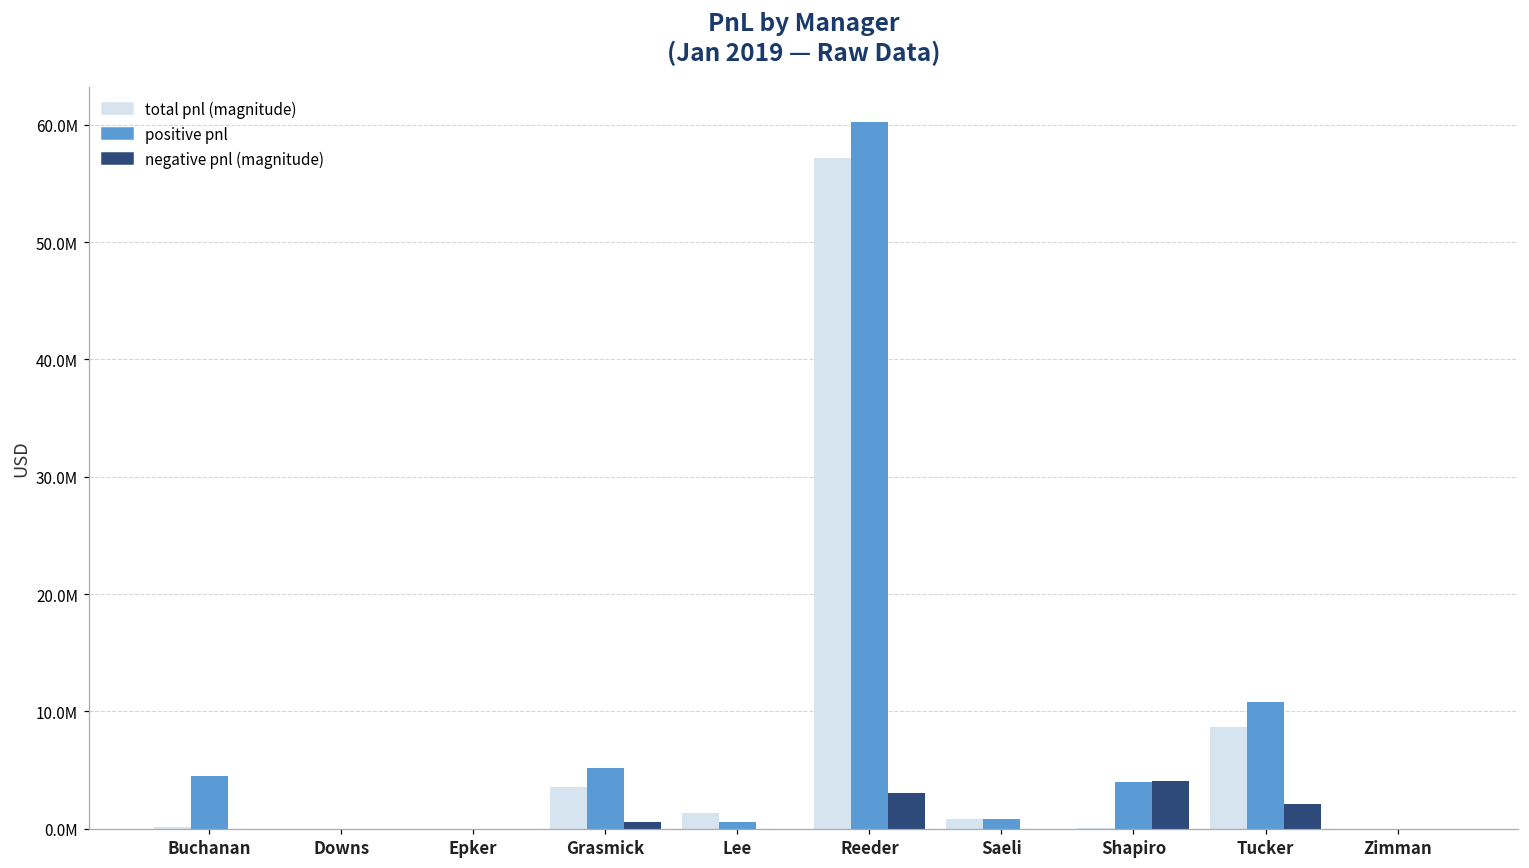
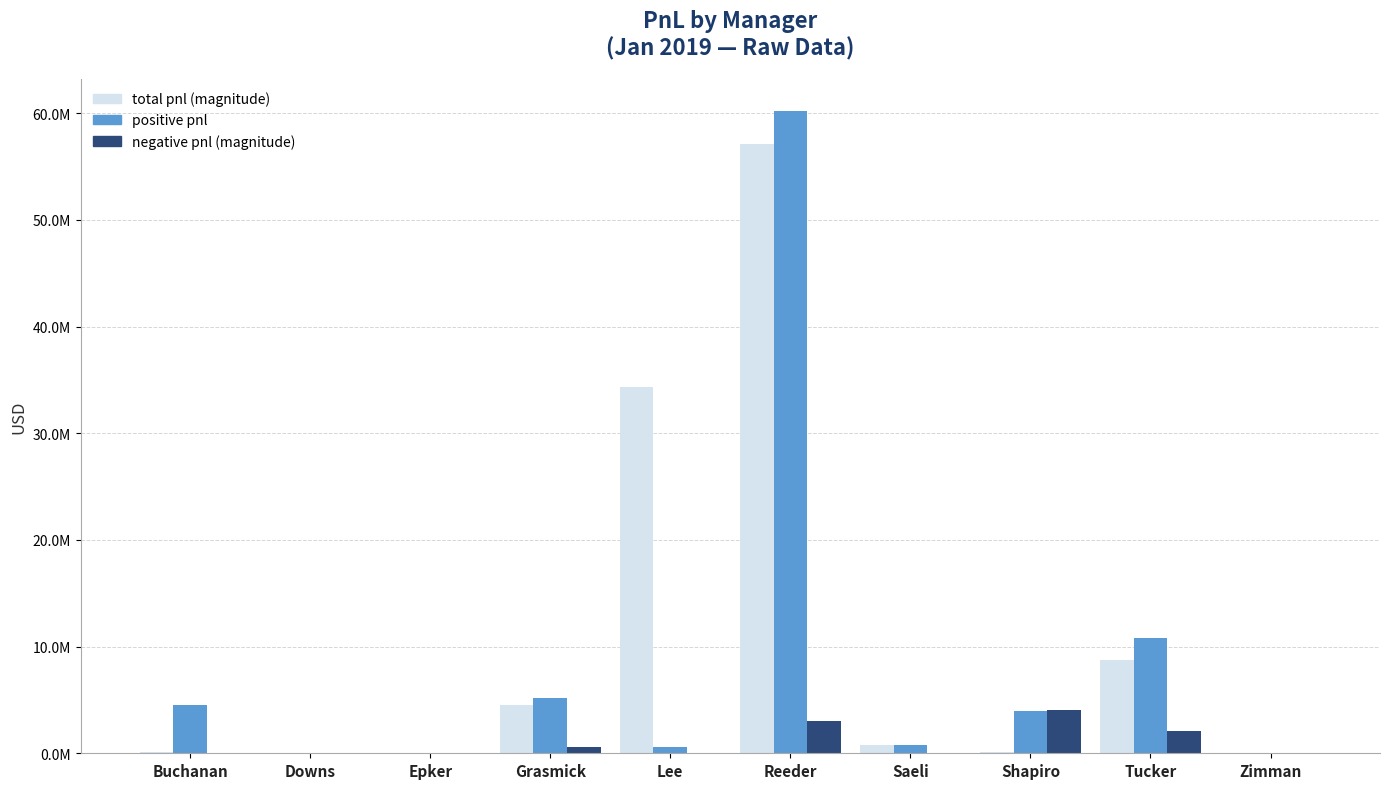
total pnl (magnitude), Grasmick: 3600000 -> 4600000
total pnl (magnitude), Lee: 1300000 -> 34400000
